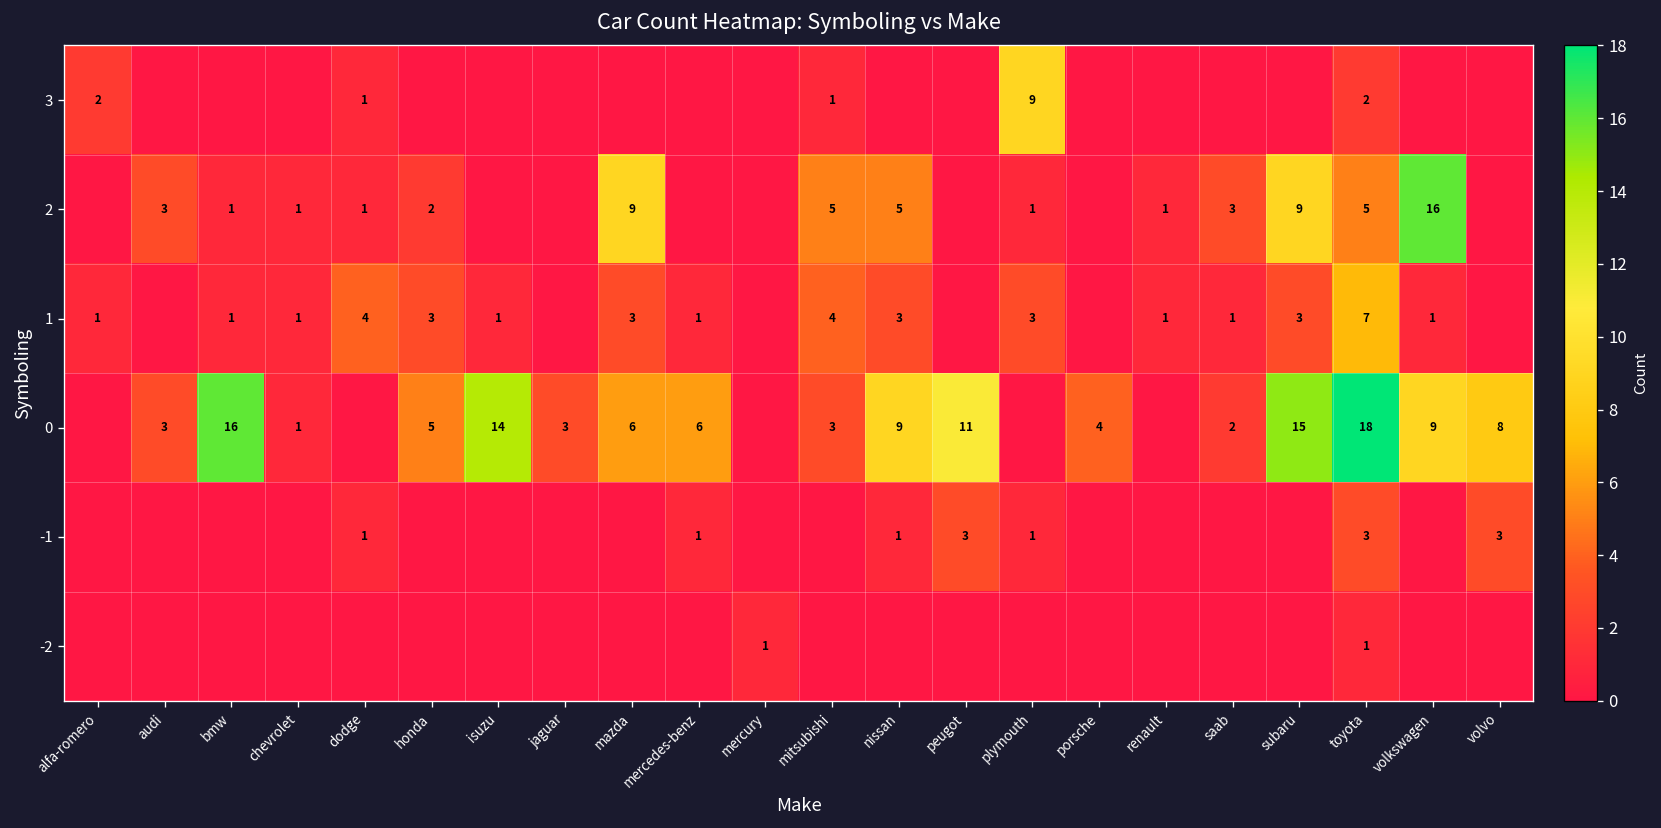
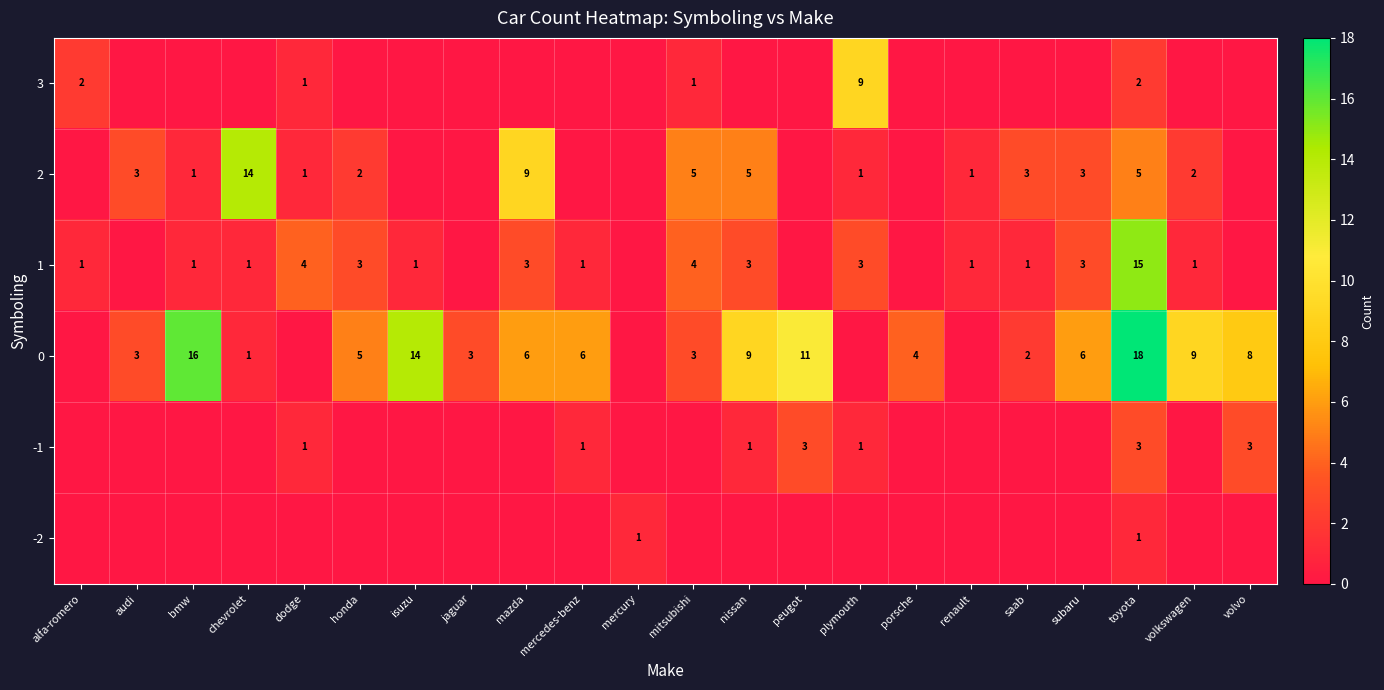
2, chevrolet: 1 -> 14
2, subaru: 9 -> 3
2, volkswagen: 16 -> 2
1, toyota: 7 -> 15
0, subaru: 15 -> 6
